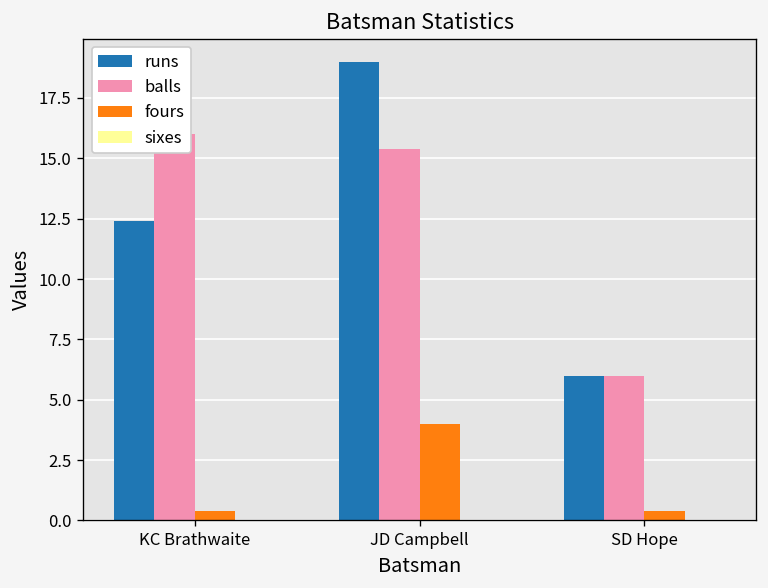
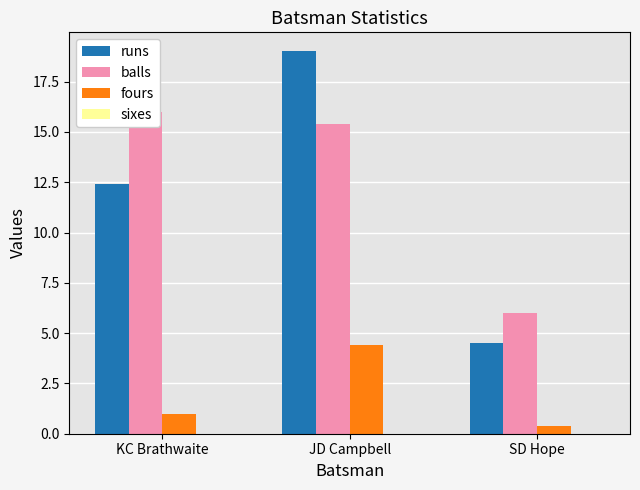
fours, KC Brathwaite: 0.4 -> 1.0
fours, JD Campbell: 4.0 -> 4.4
runs, SD Hope: 6.0 -> 4.5
